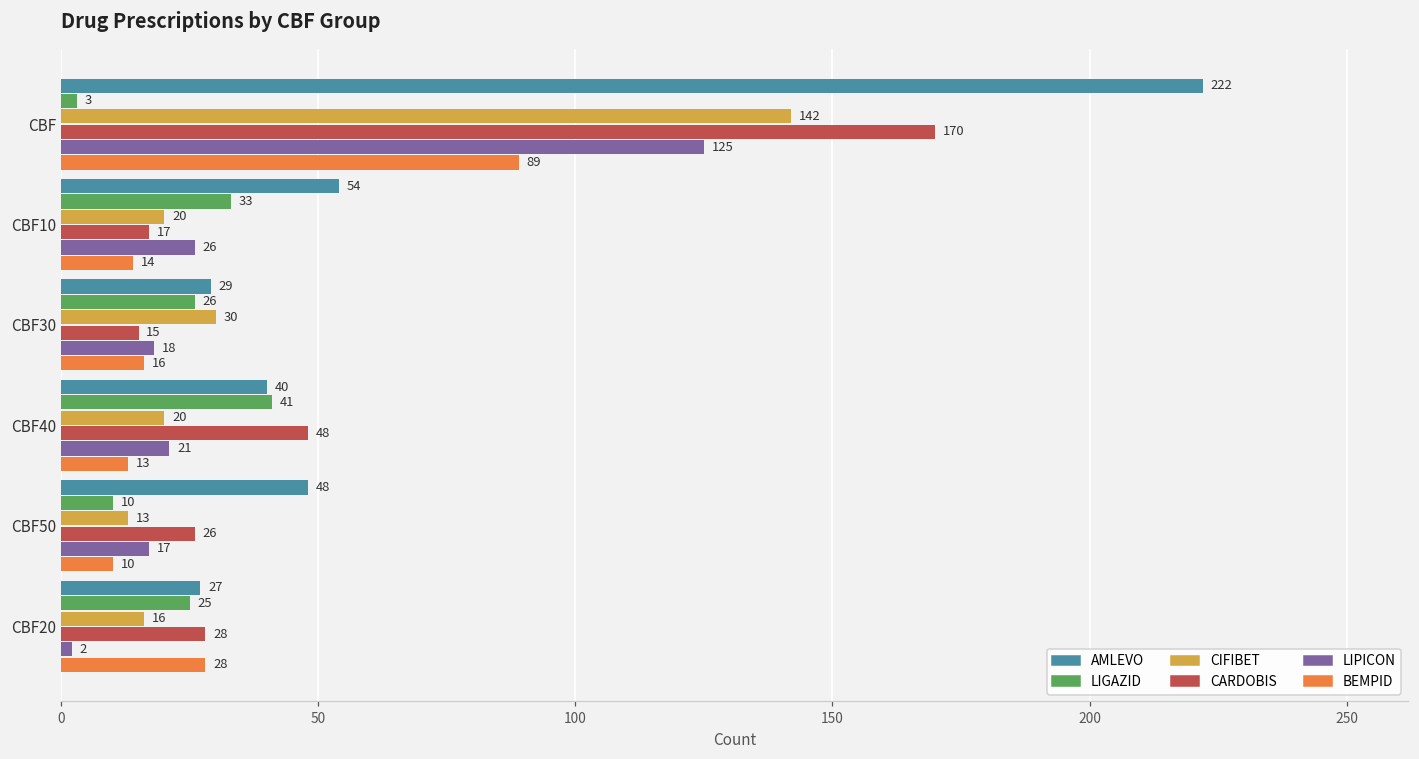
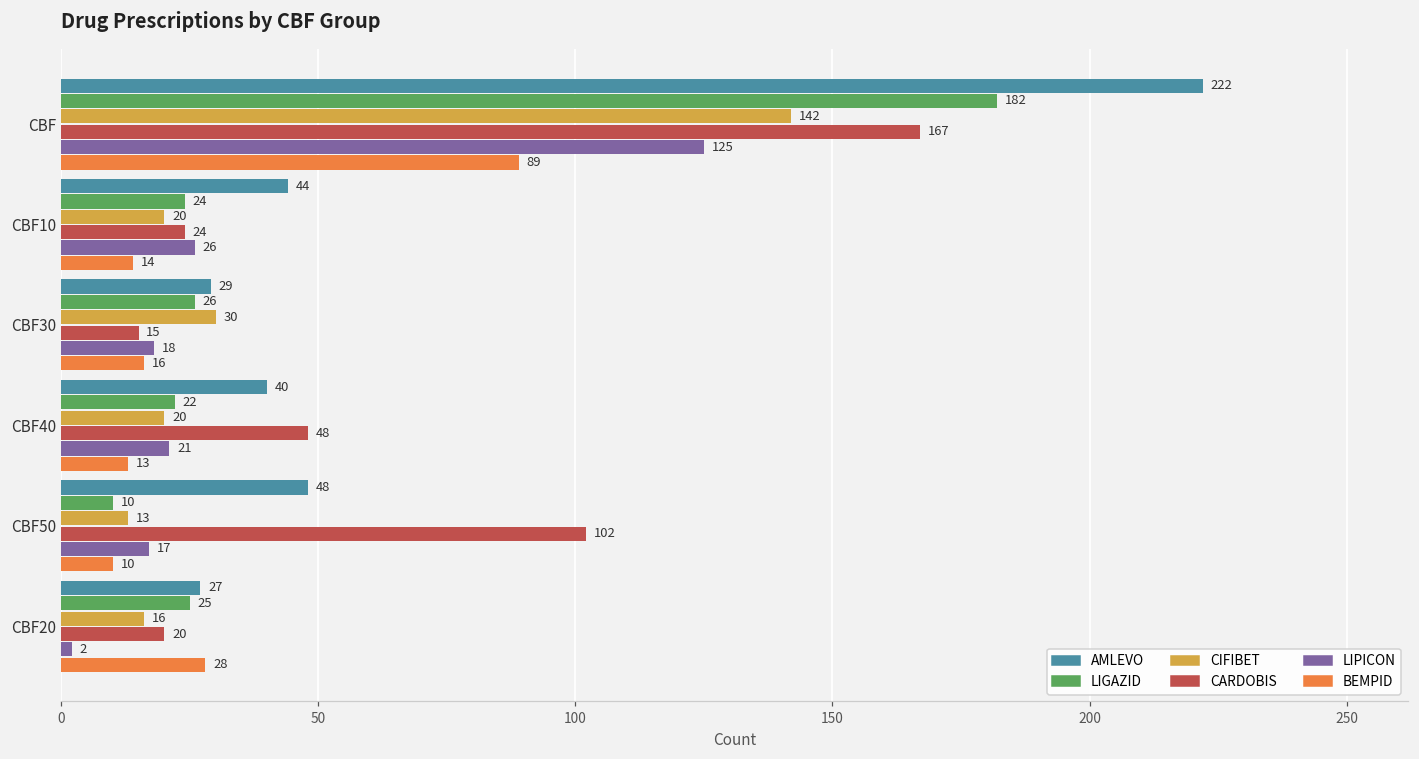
LIGAZID, CBF: 3 -> 182
CARDOBIS, CBF: 170 -> 167
AMLEVO, CBF10: 54 -> 44
LIGAZID, CBF10: 33 -> 24
CARDOBIS, CBF10: 17 -> 24
LIGAZID, CBF40: 41 -> 22
CARDOBIS, CBF50: 26 -> 102
CARDOBIS, CBF20: 28 -> 20
